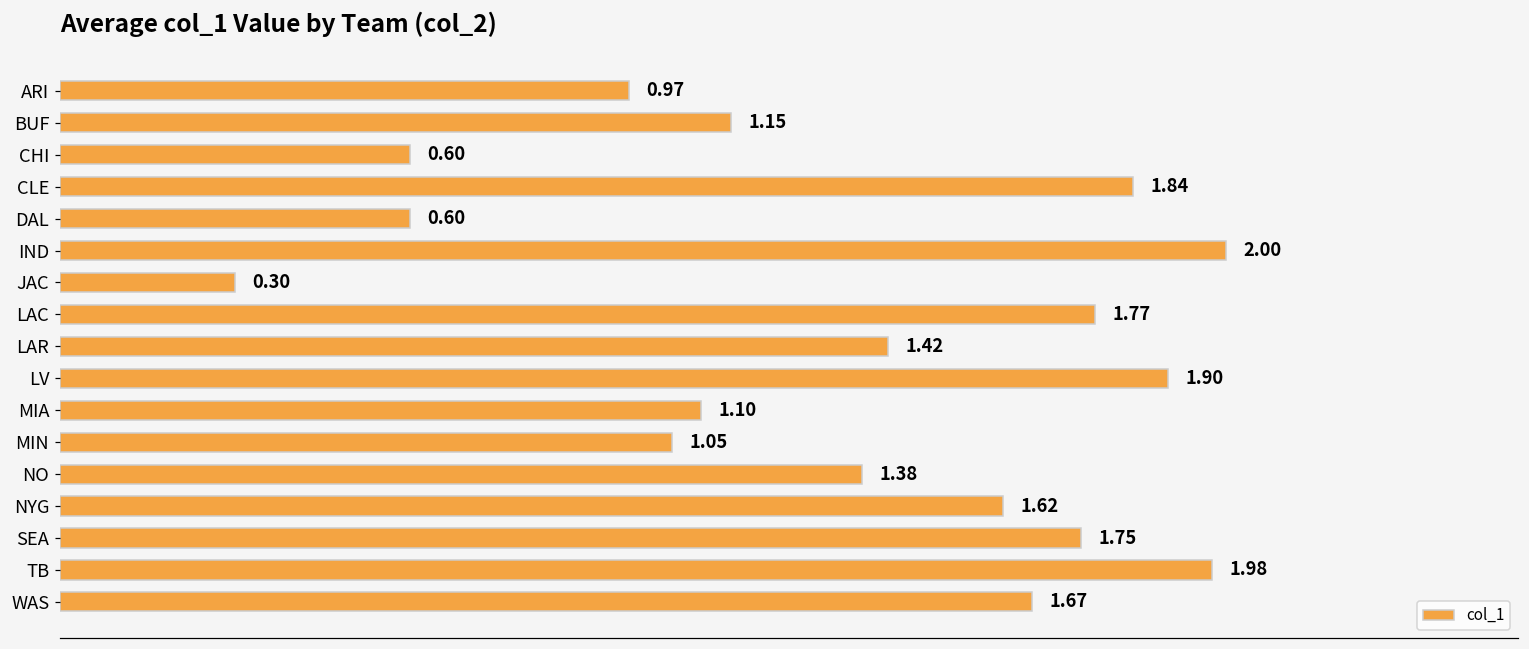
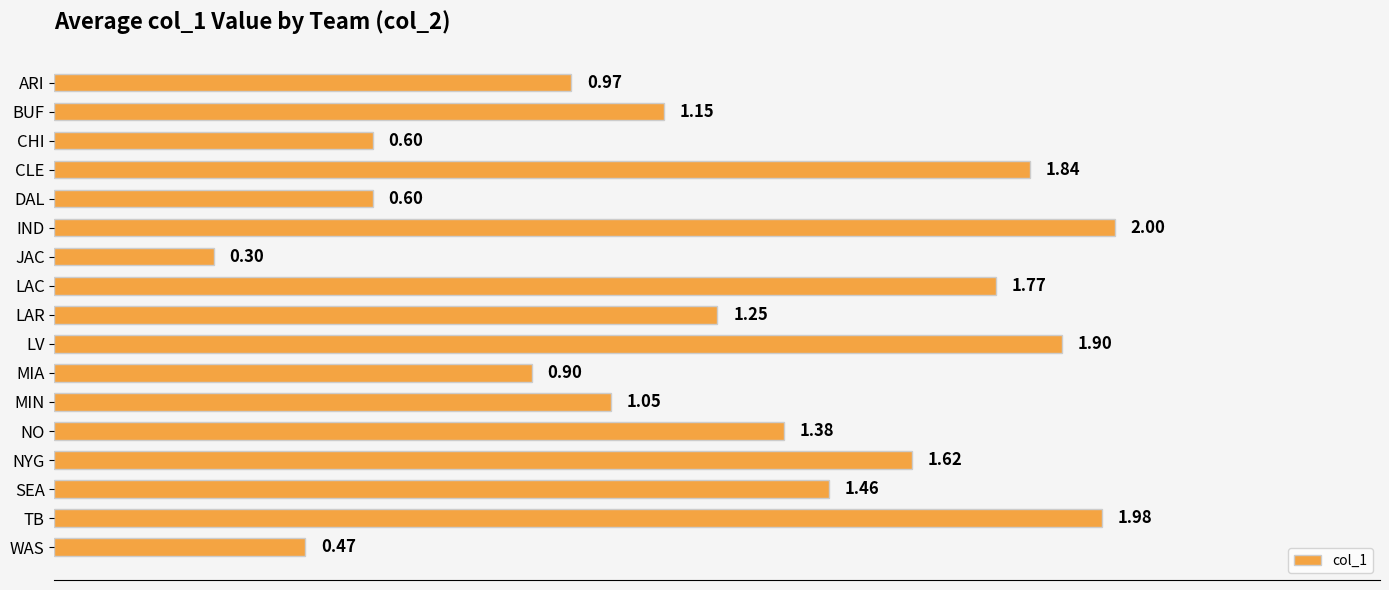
LAR: 1.42 -> 1.25
MIA: 1.10 -> 0.90
SEA: 1.75 -> 1.46
WAS: 1.67 -> 0.47
